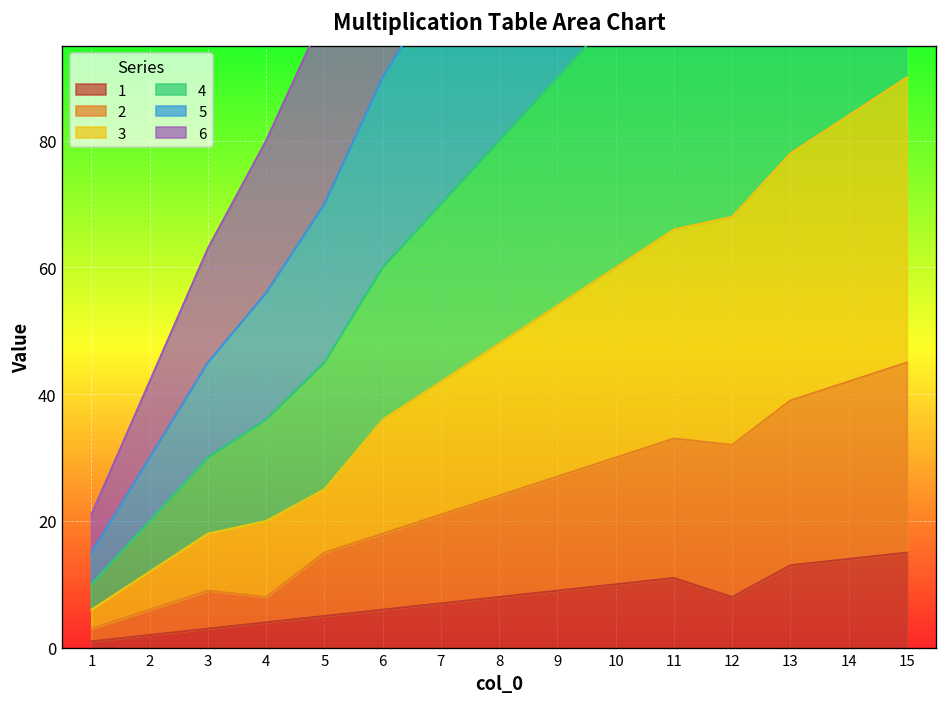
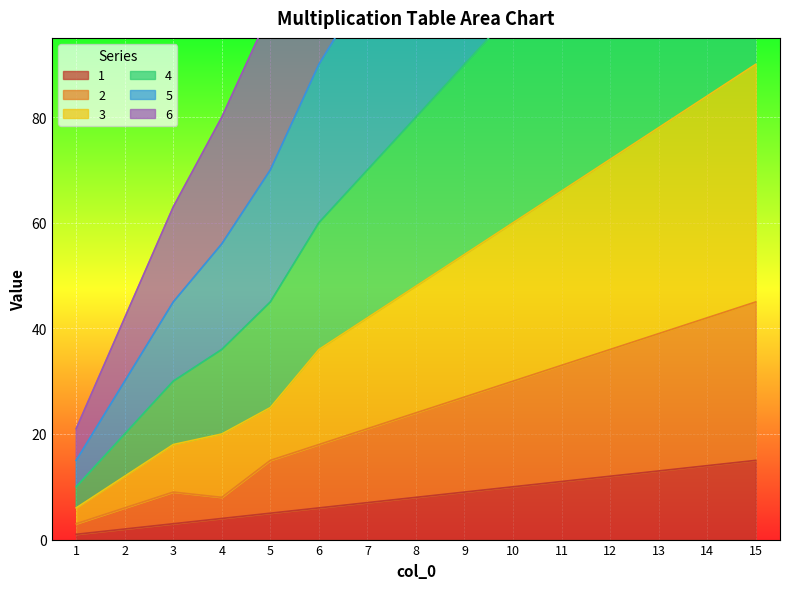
1, 12: 8 -> 12
